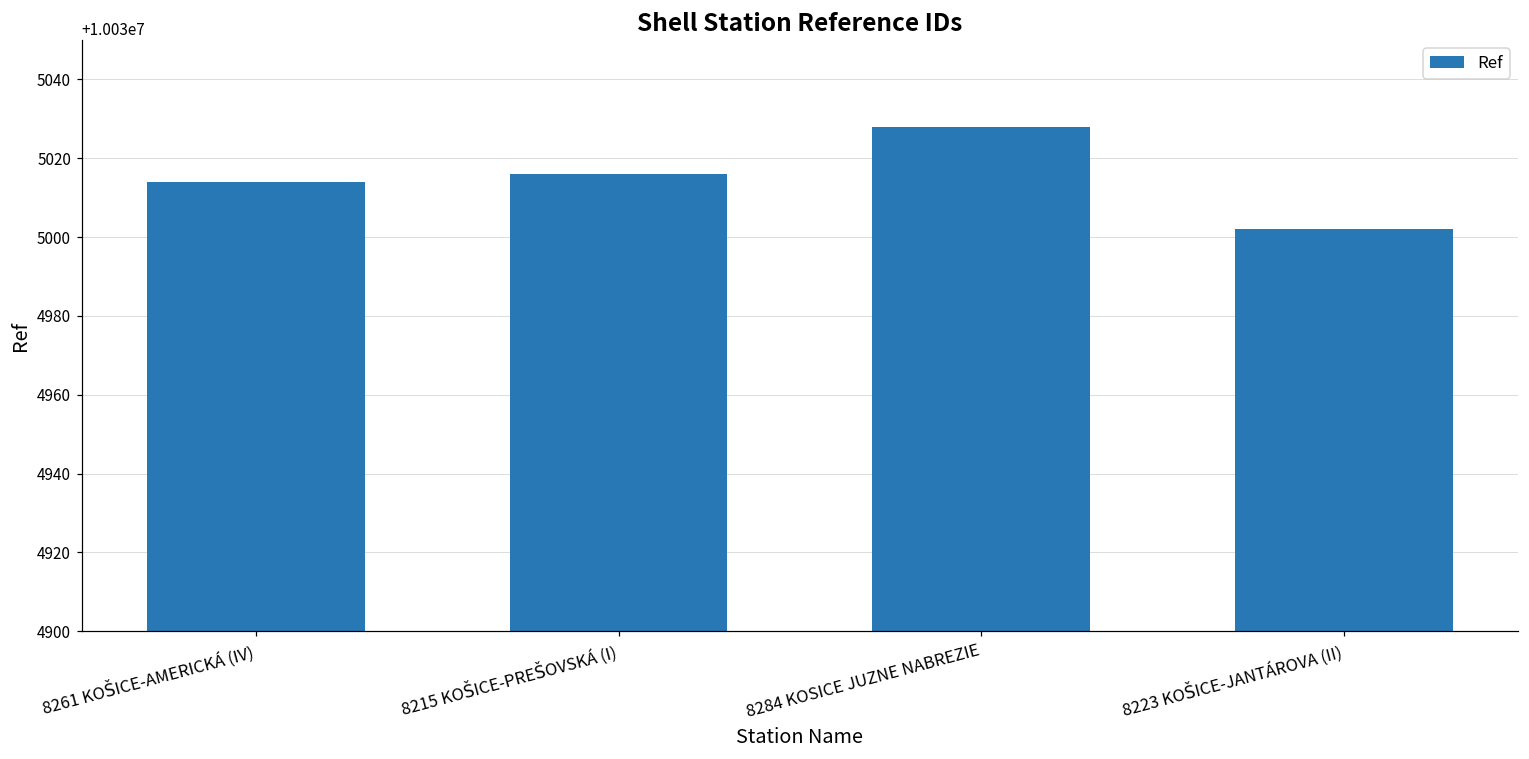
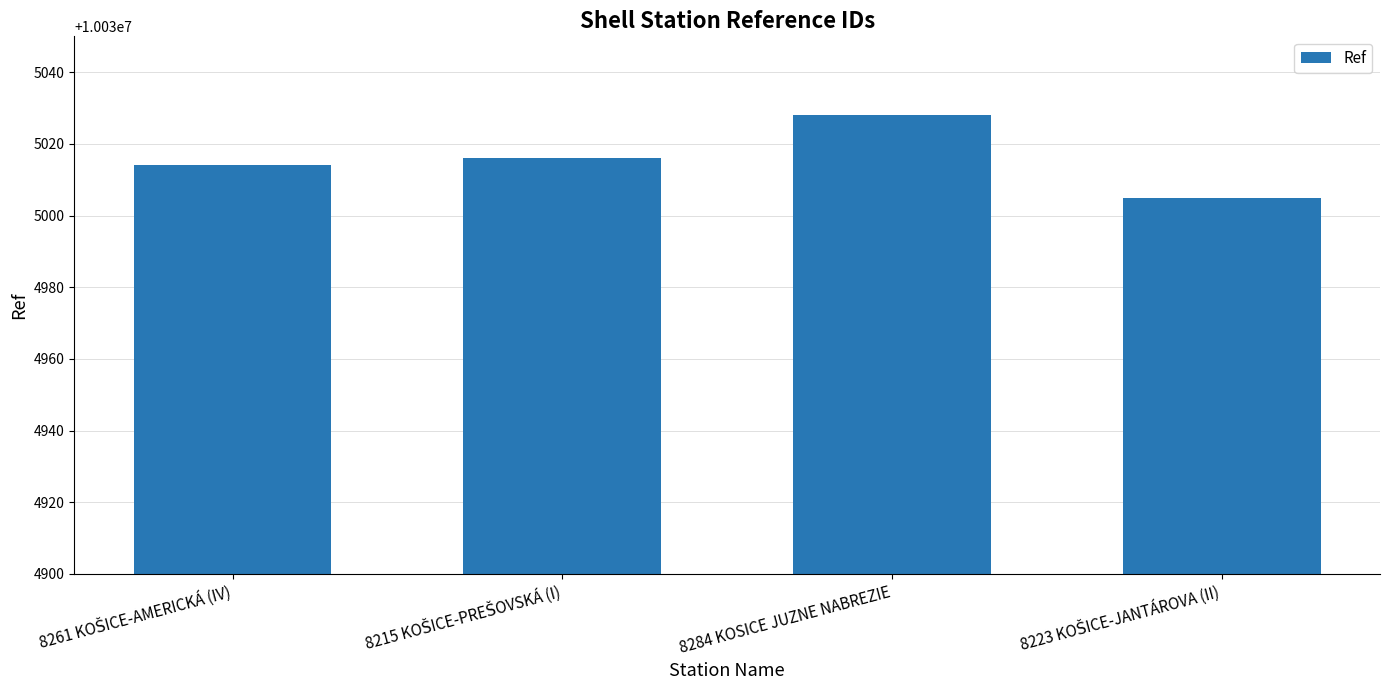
8223 KOŠICE-JANTÁROVA (II): 10035002 -> 10035005
